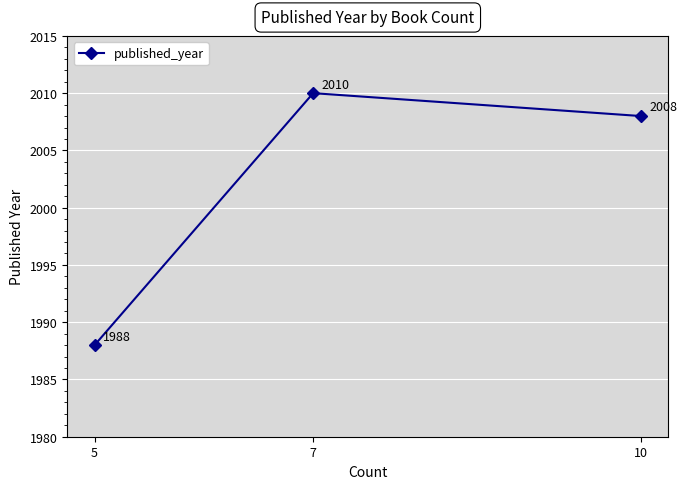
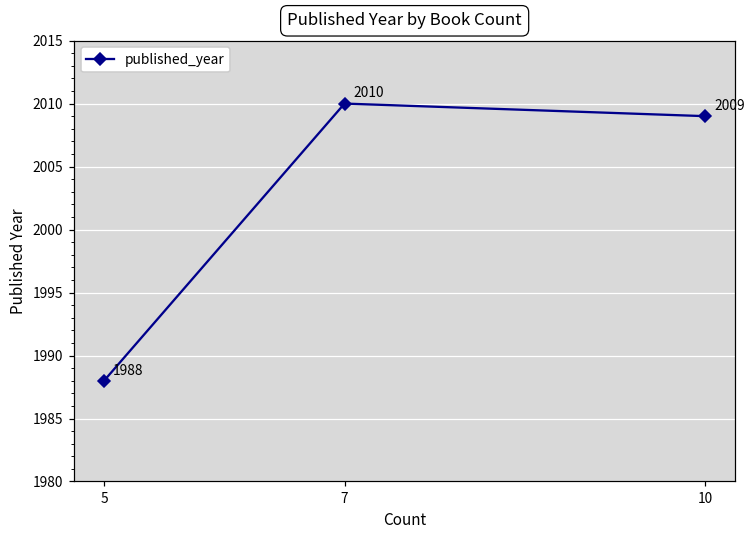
10: 2008 -> 2009
